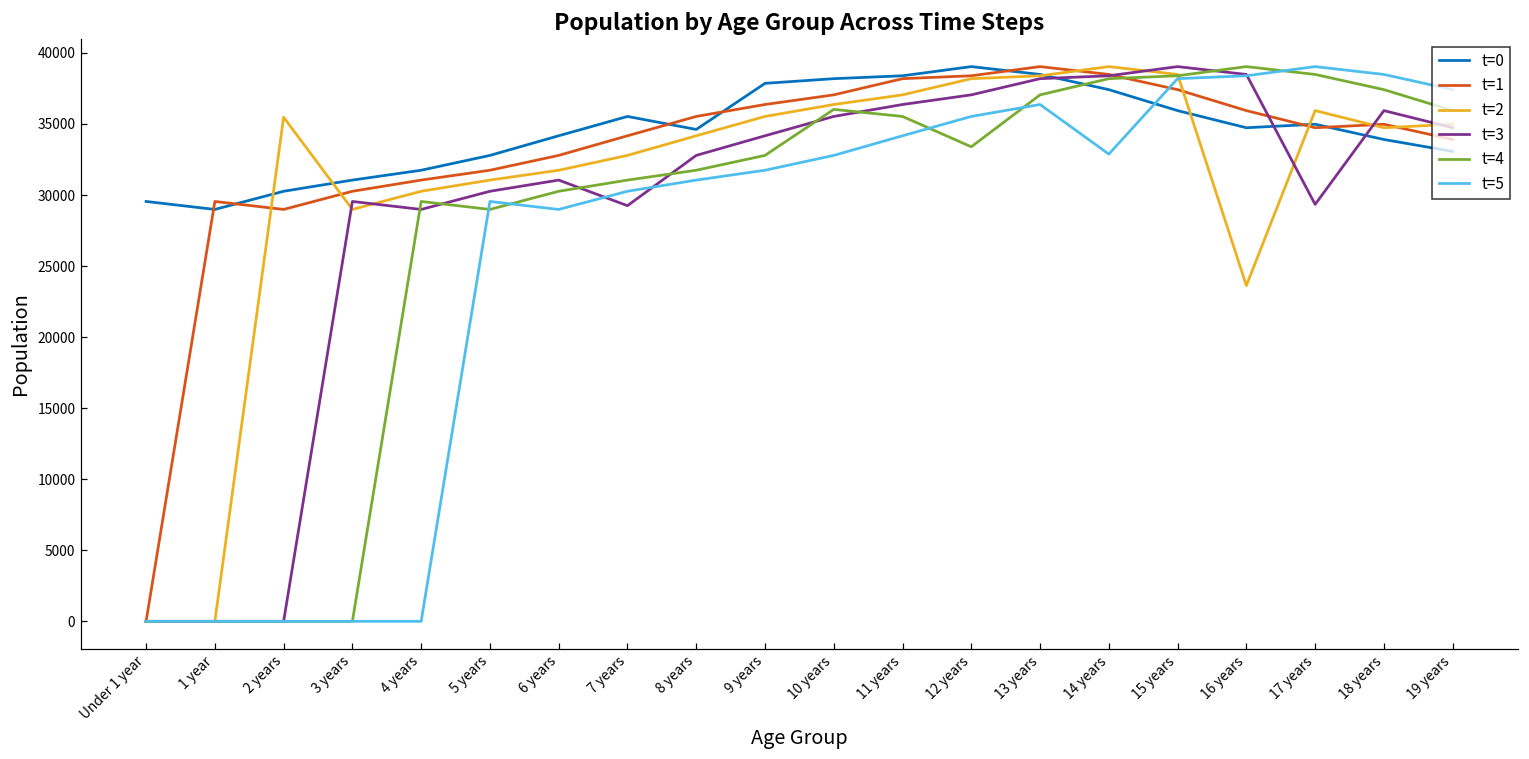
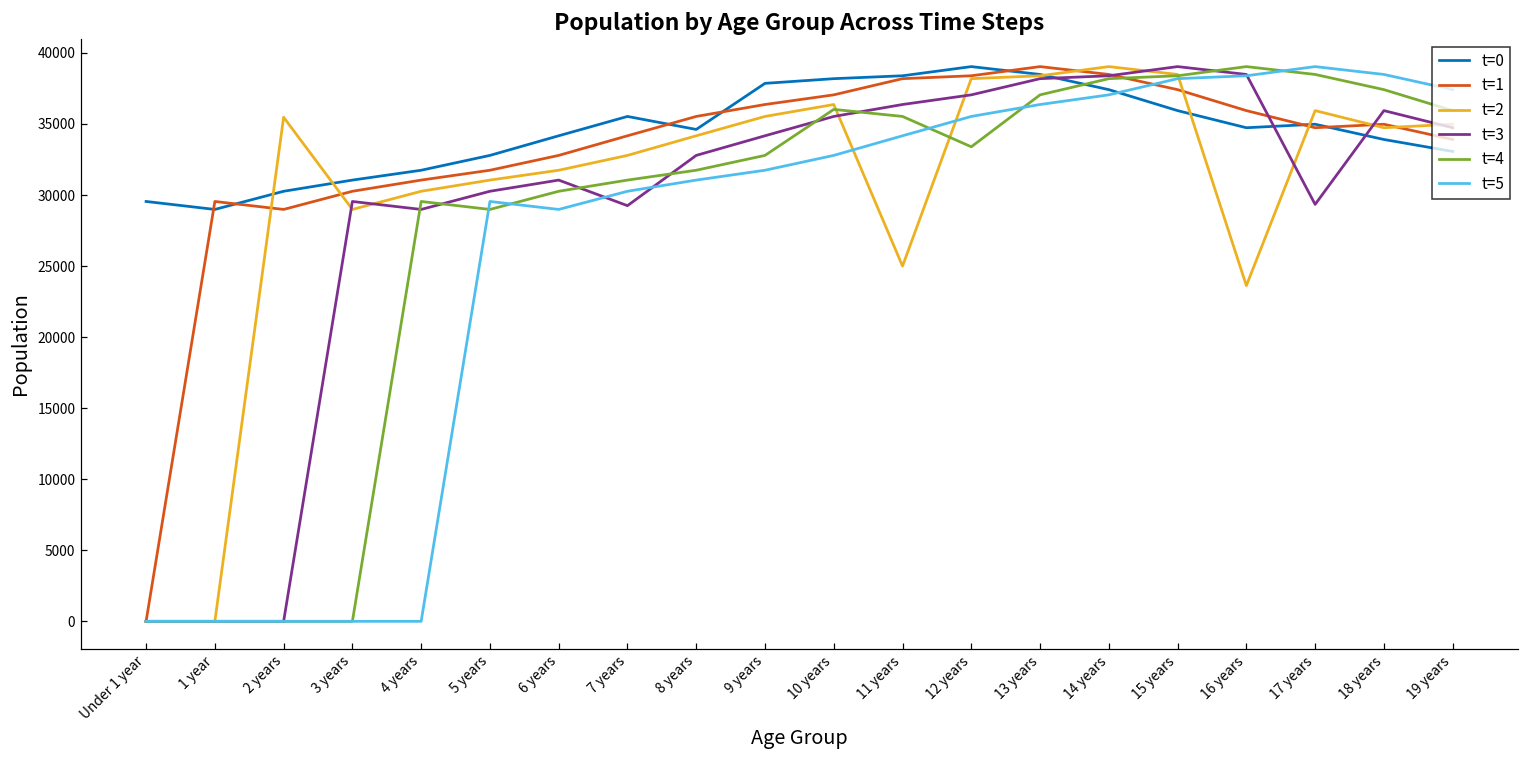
t=2, 11 years: 37000 -> 25000
t=5, 14 years: 32900 -> 37000
